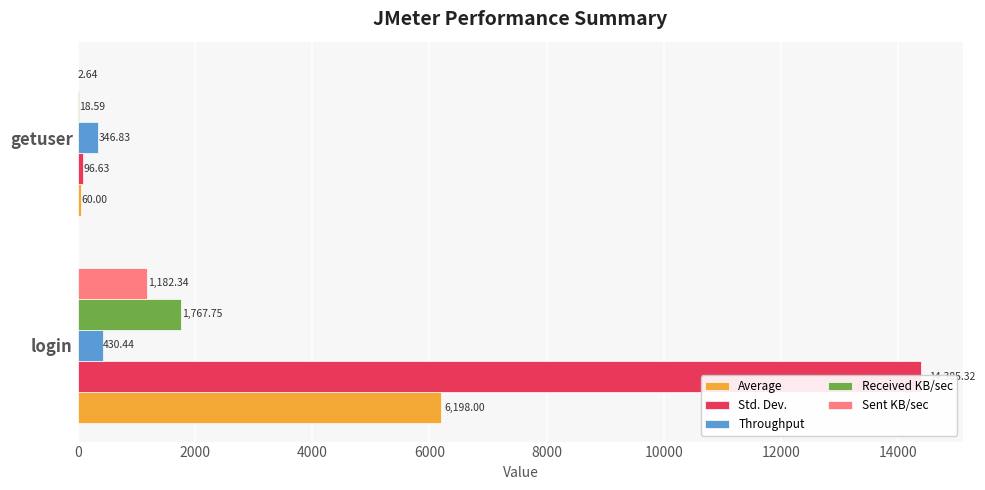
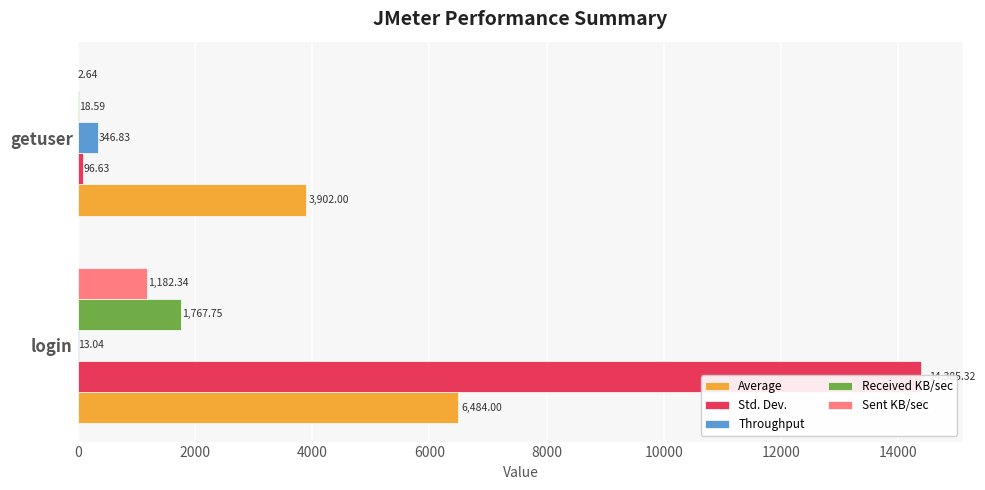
Average, getuser: 60.00 -> 3,902.00
Throughput, login: 430.44 -> 13.04
Average, login: 6,198.00 -> 6,484.00
